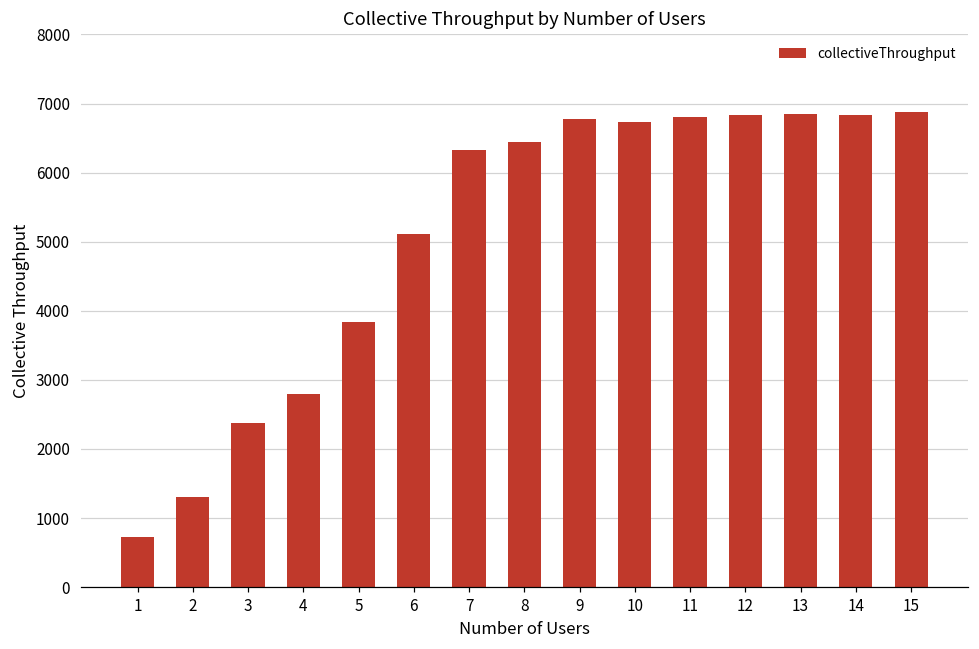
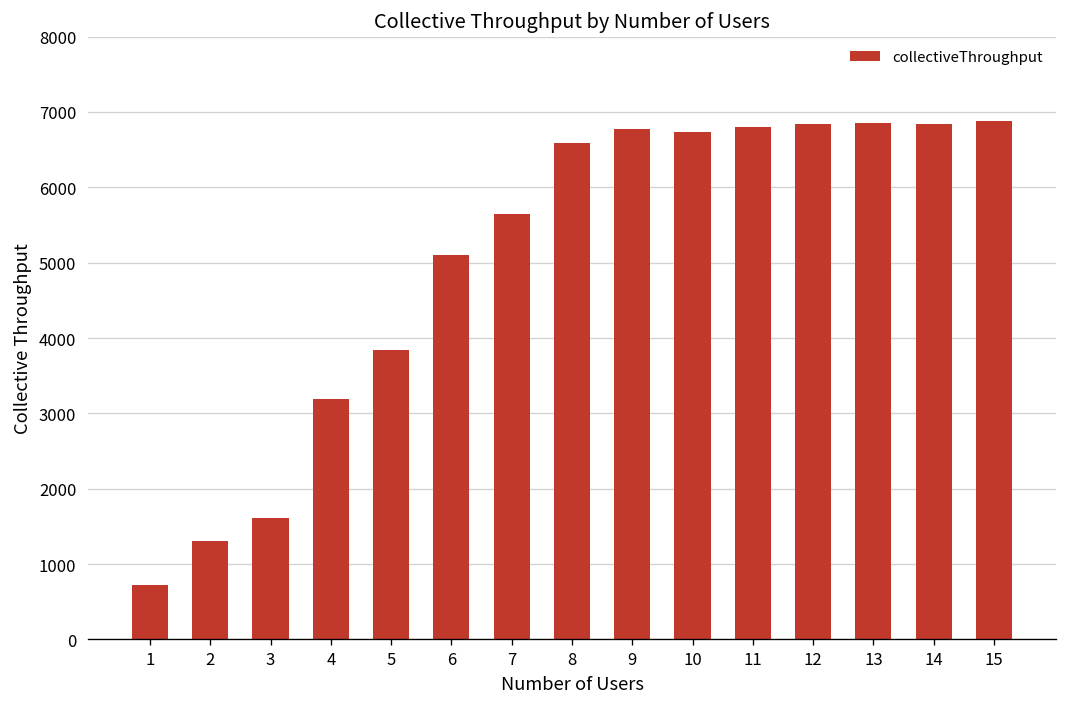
3: 2400 -> 1600
4: 2800 -> 3200
7: 6300 -> 5600
8: 6400 -> 6600
